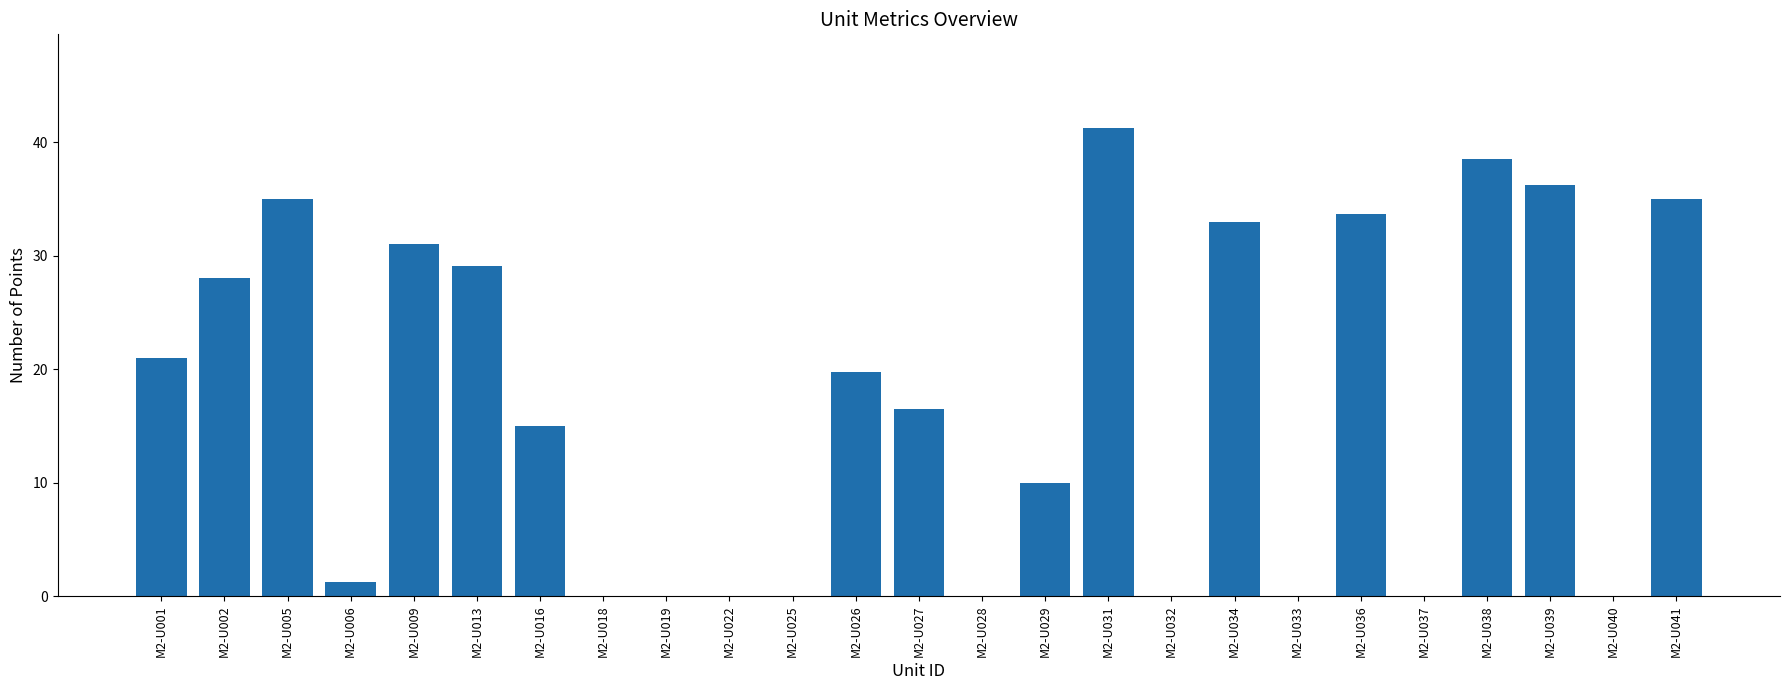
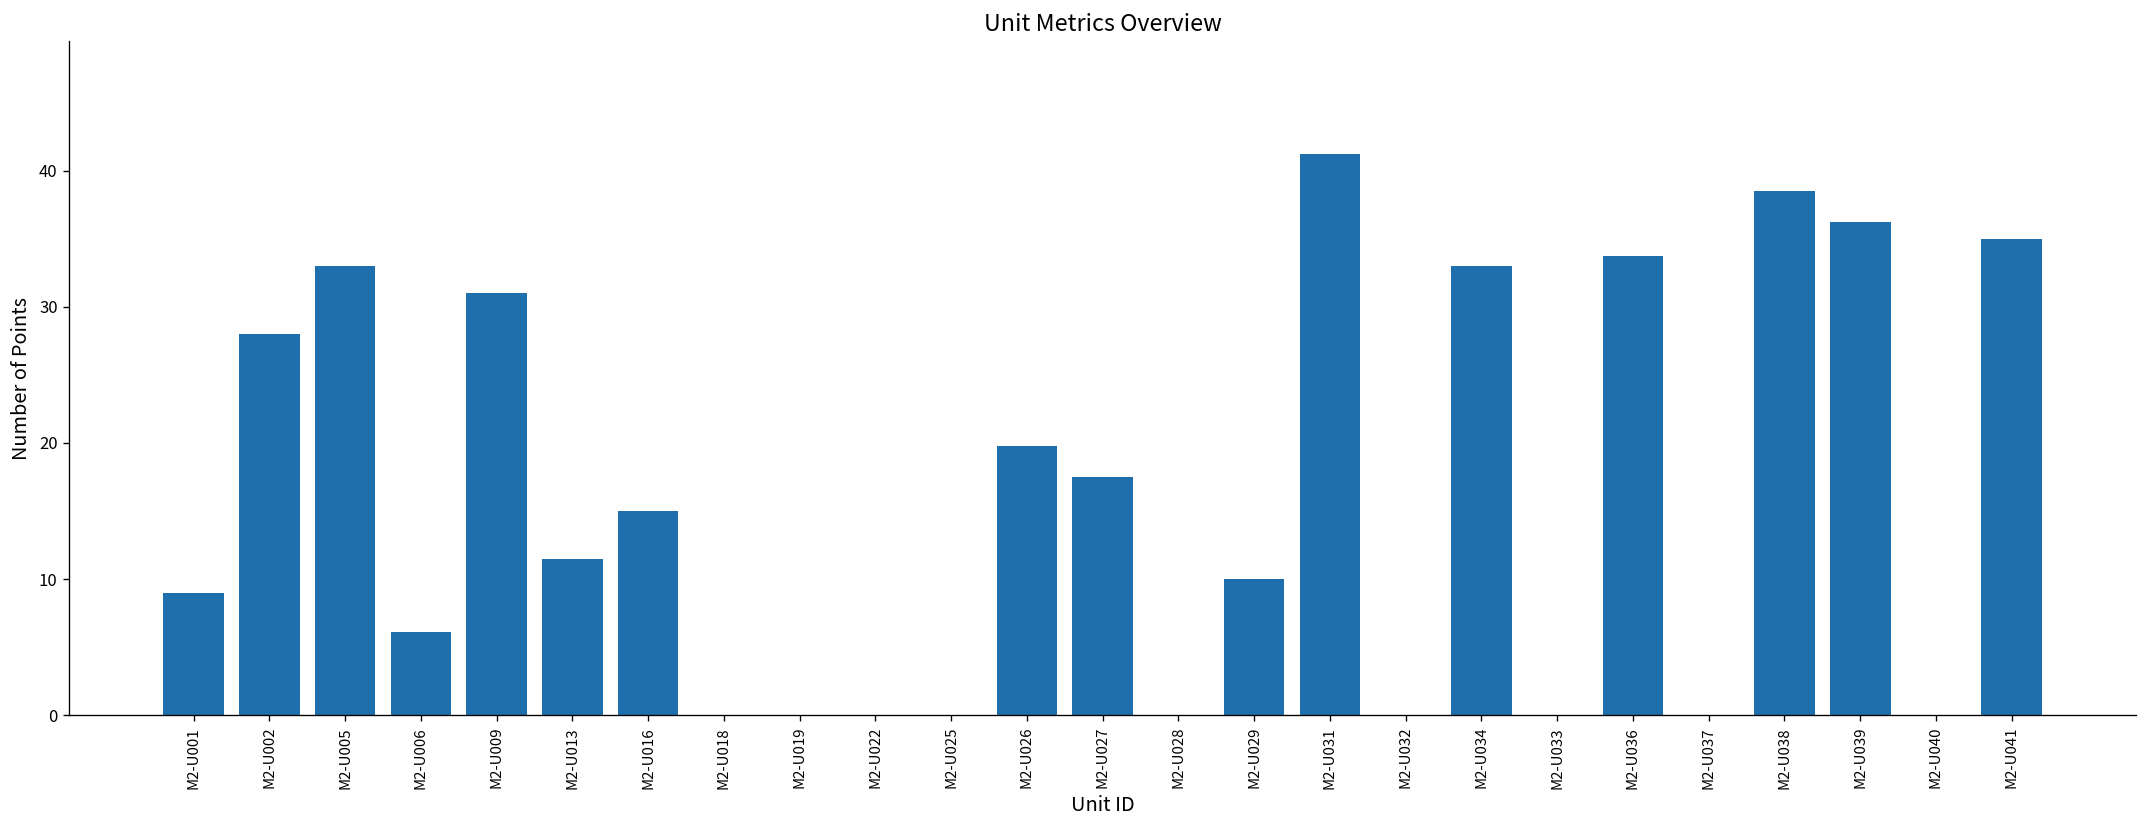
M2-U001: 21 -> 9
M2-U005: 35 -> 33
M2-U006: 1.3 -> 6.1
M2-U013: 29.1 -> 11.5
M2-U027: 16.5 -> 17.5
